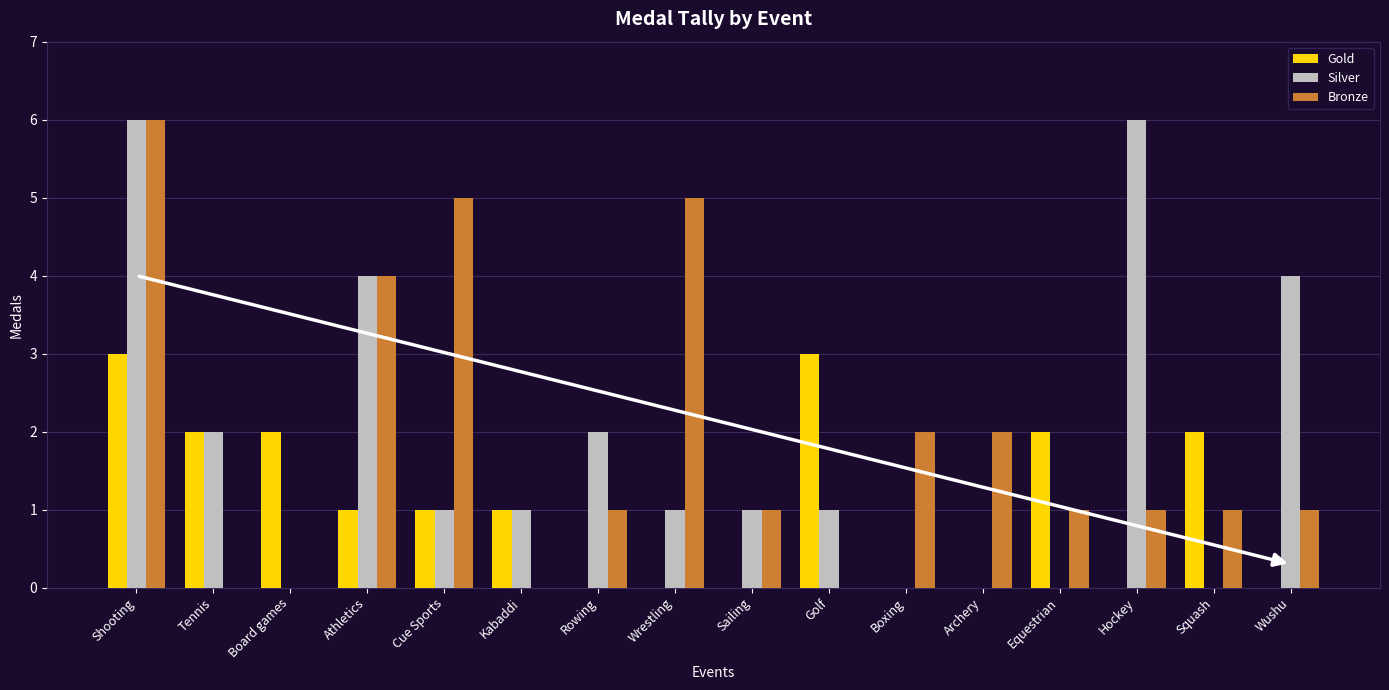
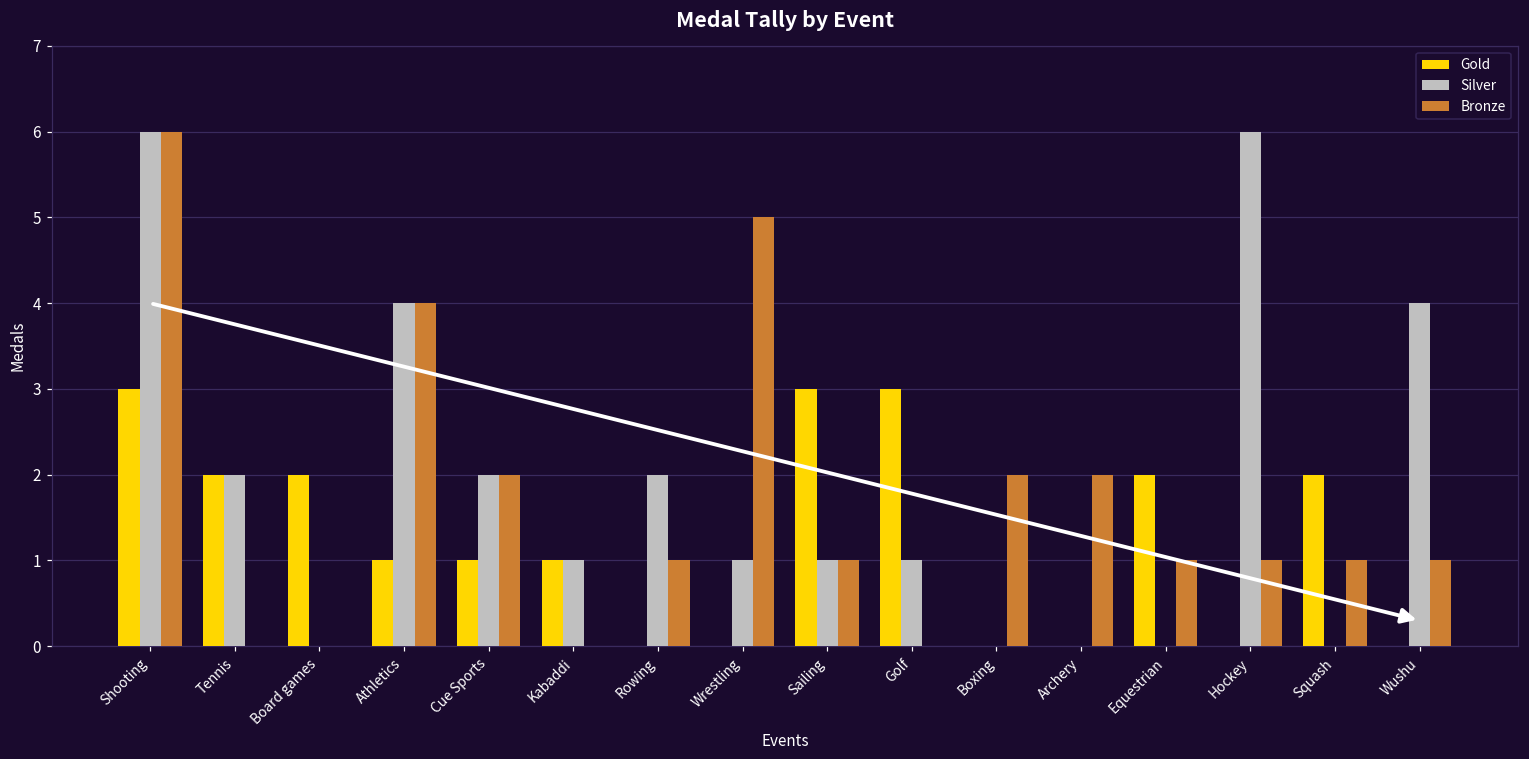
Silver, Cue Sports: 1 -> 2
Bronze, Cue Sports: 5 -> 2
Gold, Sailing: 0 -> 3
